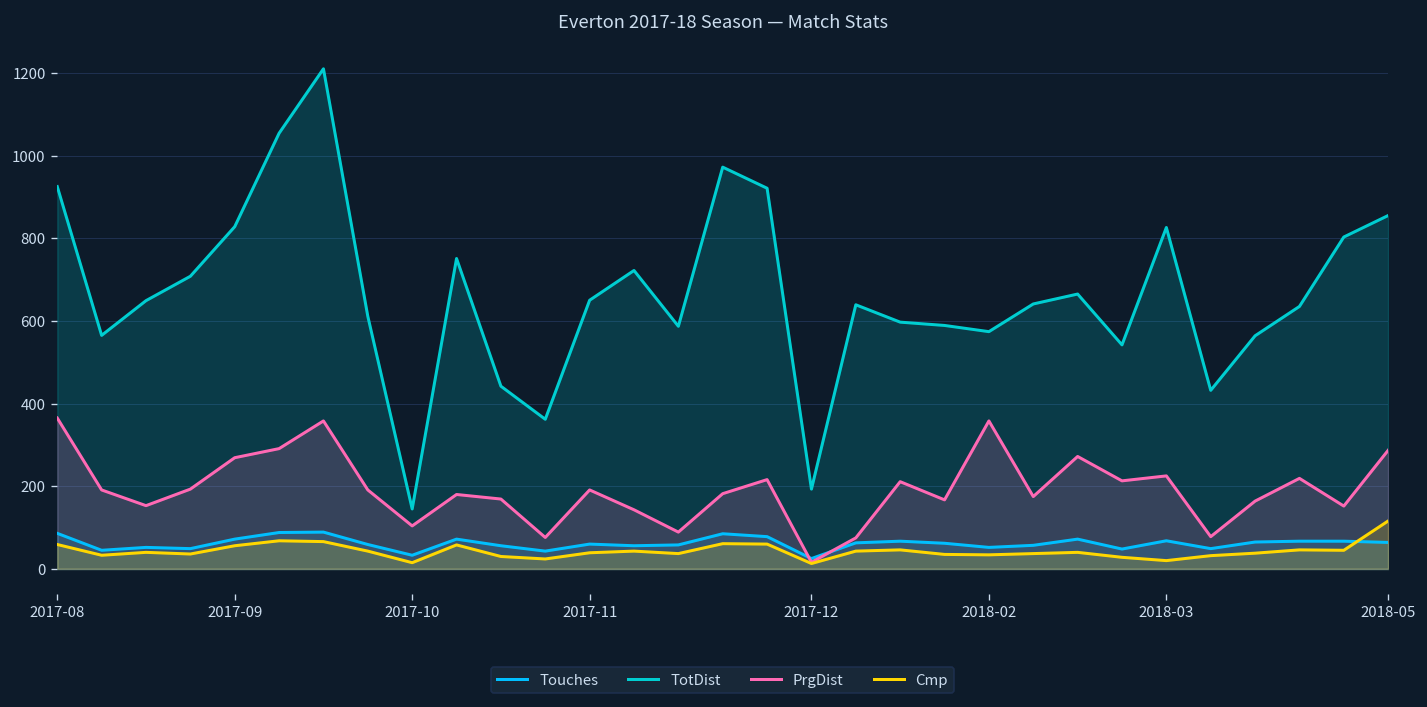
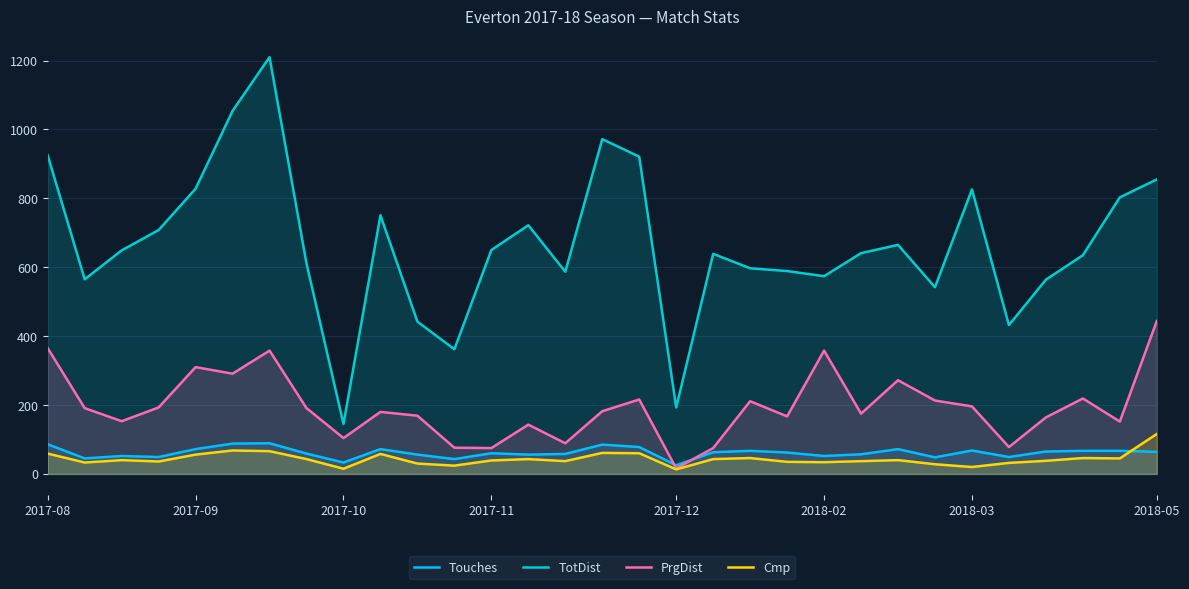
PrgDist, 2017-09: 270 -> 310
PrgDist, 2017-11: 190 -> 80
PrgDist, 2018-03: 230 -> 200
PrgDist, 2018-05: 290 -> 440
